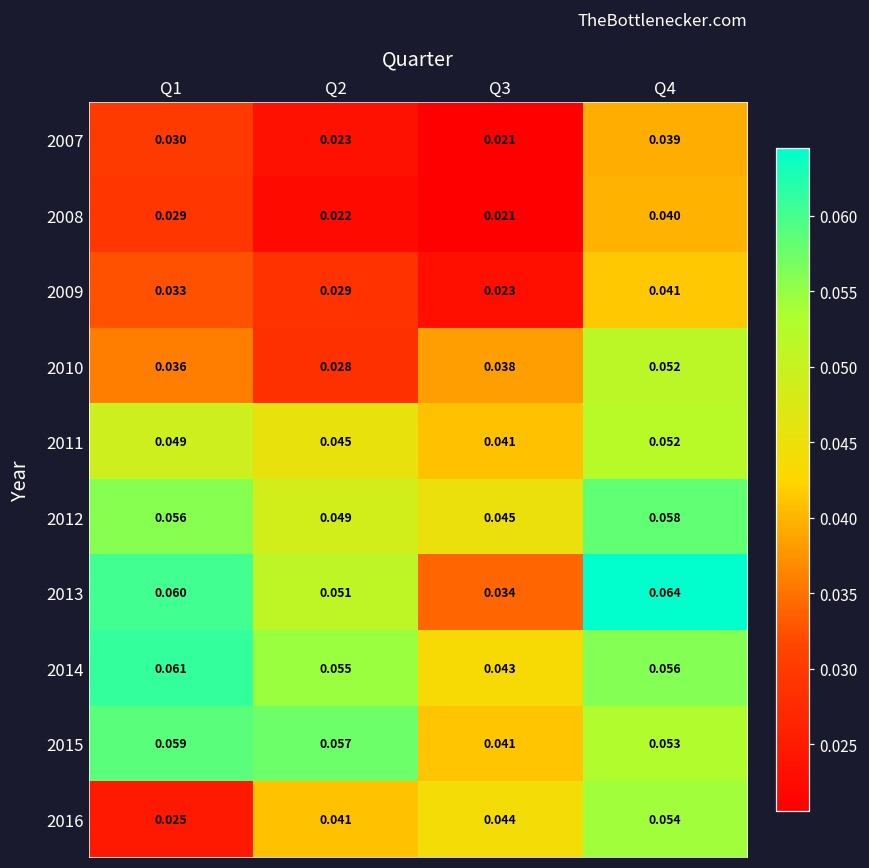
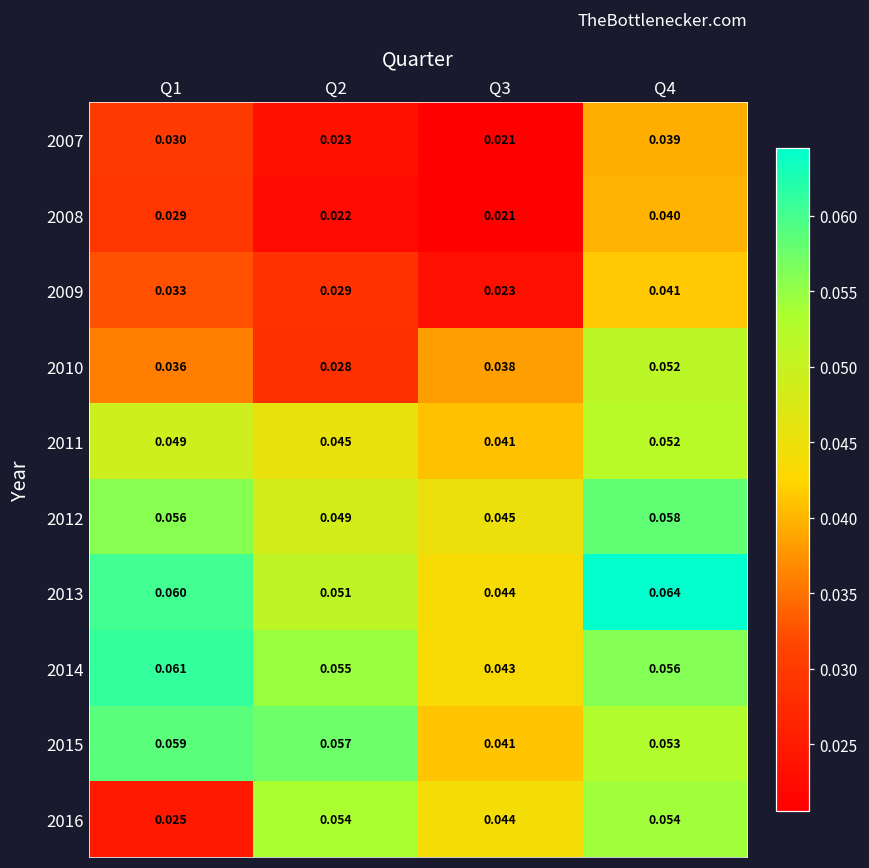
2013, Q3: 0.034 -> 0.044
2016, Q2: 0.041 -> 0.054
